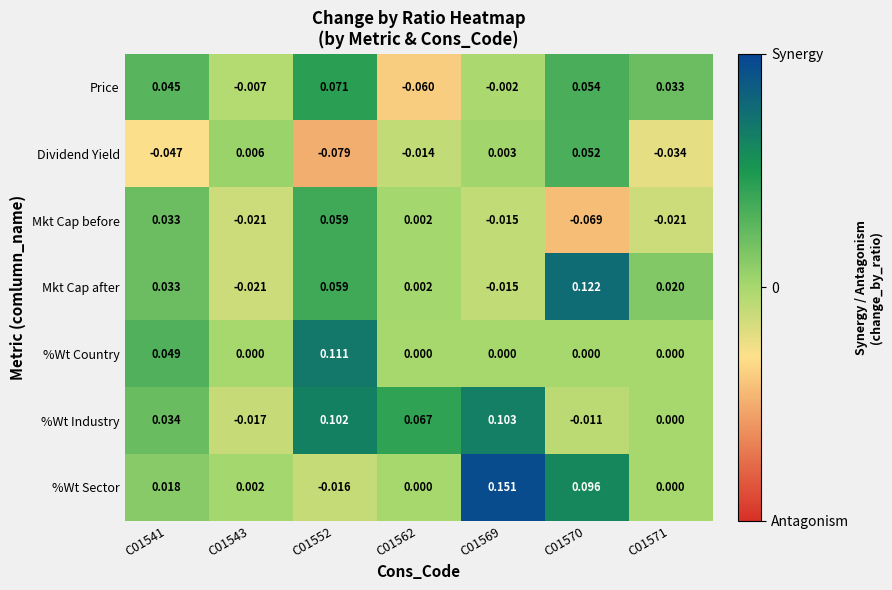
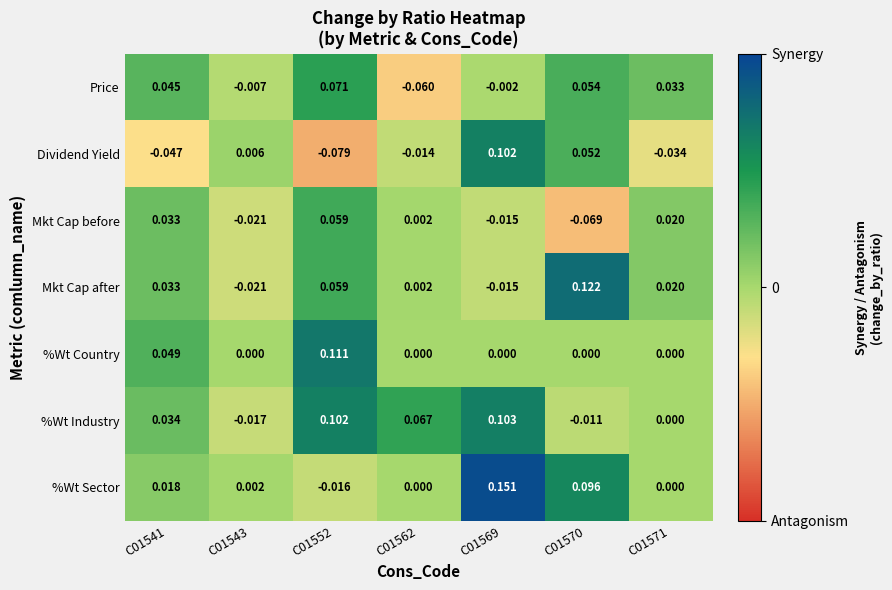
Dividend Yield, C01569: 0.003 -> 0.102
Mkt Cap before, C01571: -0.021 -> 0.020
